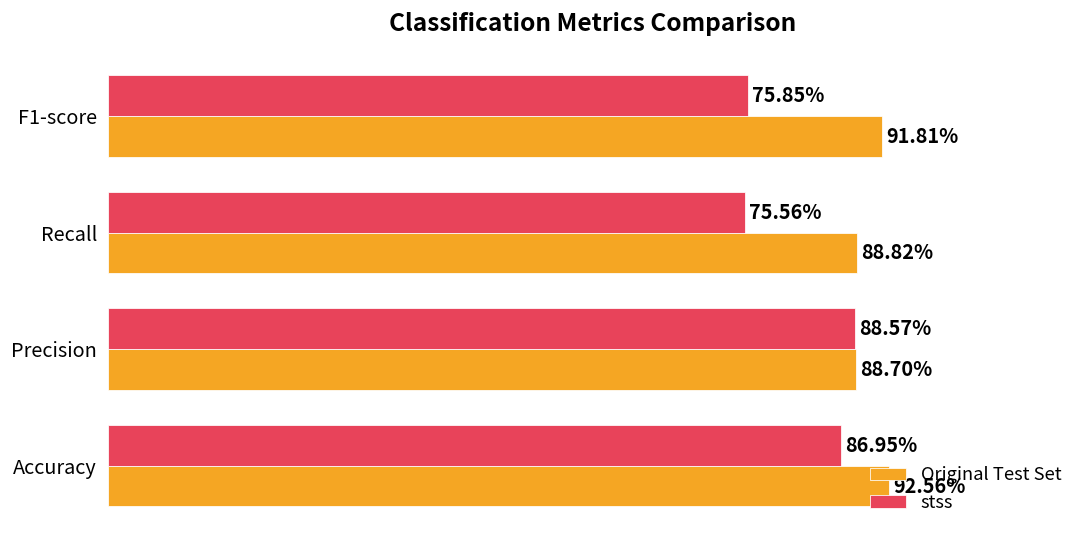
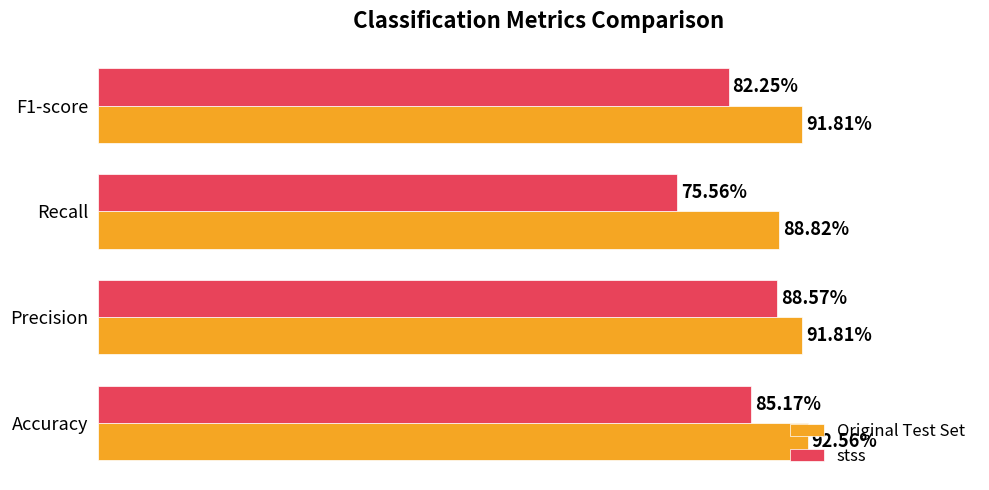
stss, F1-score: 75.85% -> 82.25%
Original Test Set, Precision: 88.70% -> 91.81%
stss, Accuracy: 86.95% -> 85.17%
